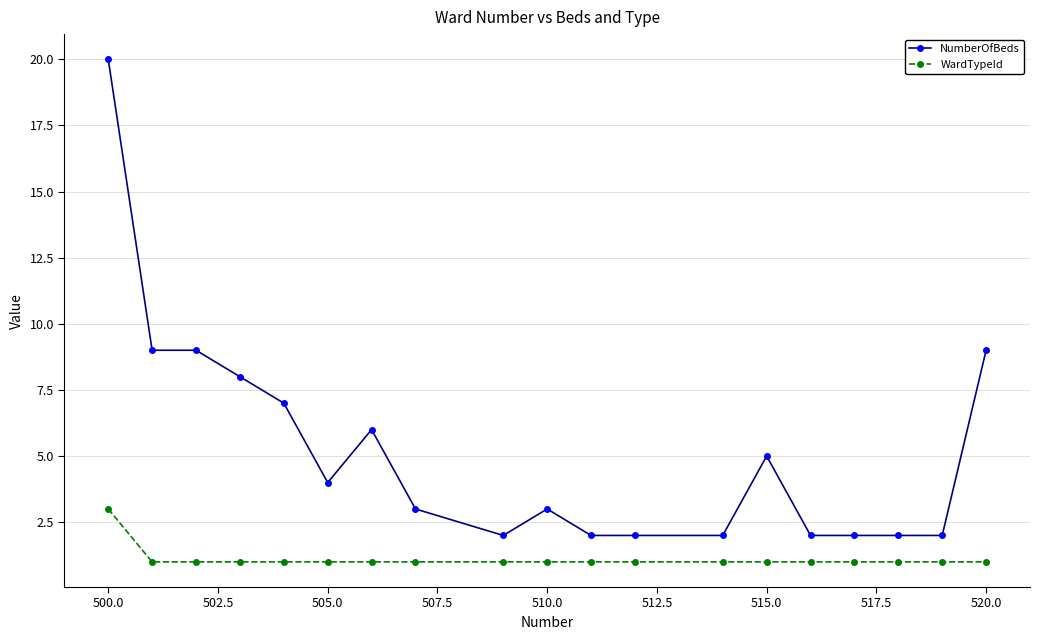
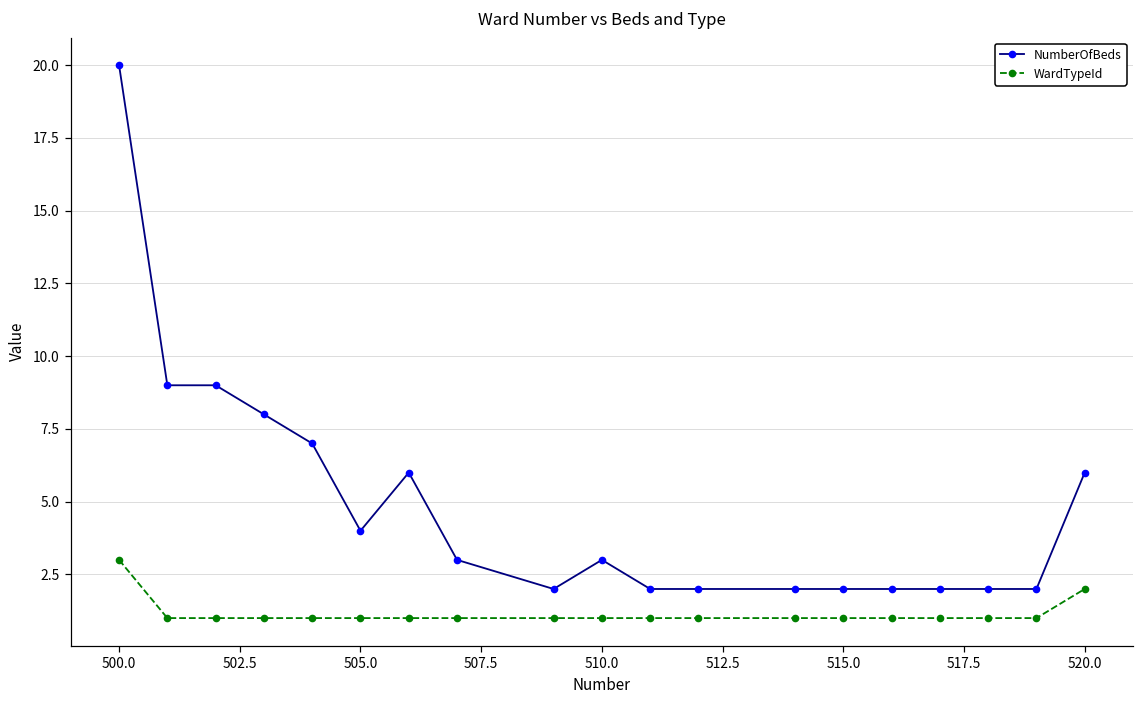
NumberOfBeds, 515.0: 5 -> 2
NumberOfBeds, 520.0: 9 -> 6
WardTypeId, 520.0: 1 -> 2
